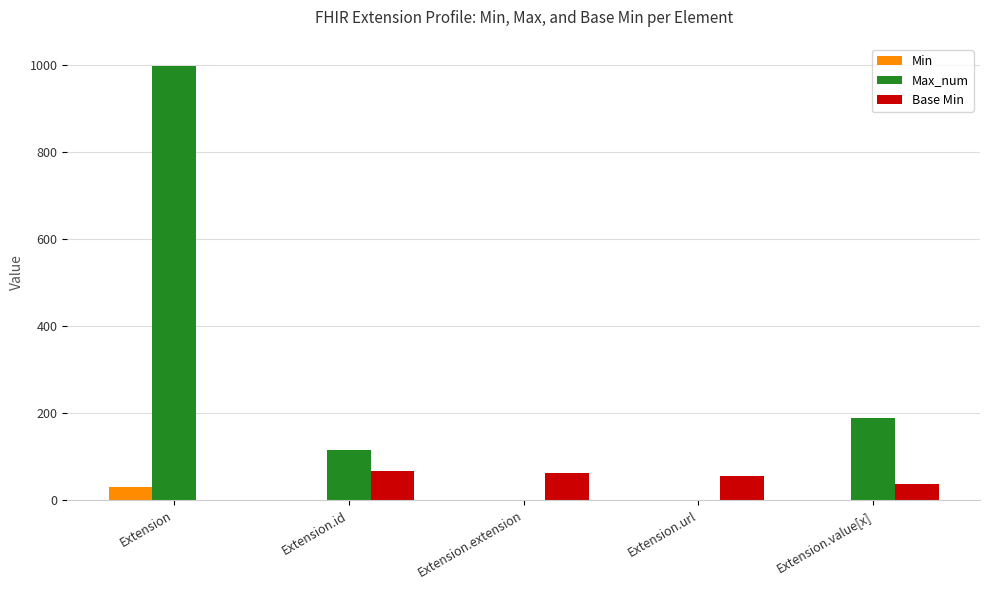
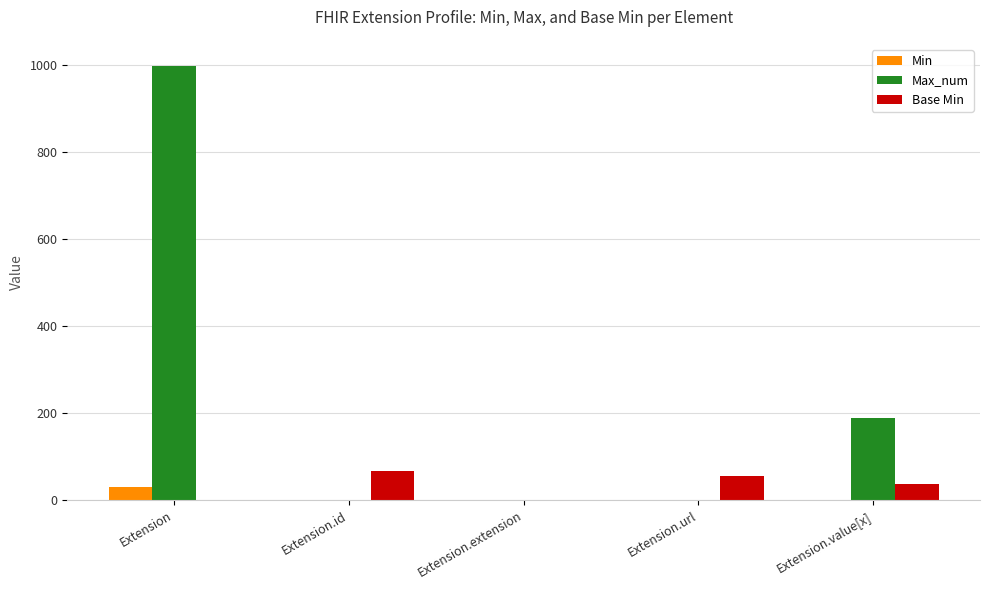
Max_num, Extension.id: 120 -> 0
Base Min, Extension.extension: 60 -> 0
